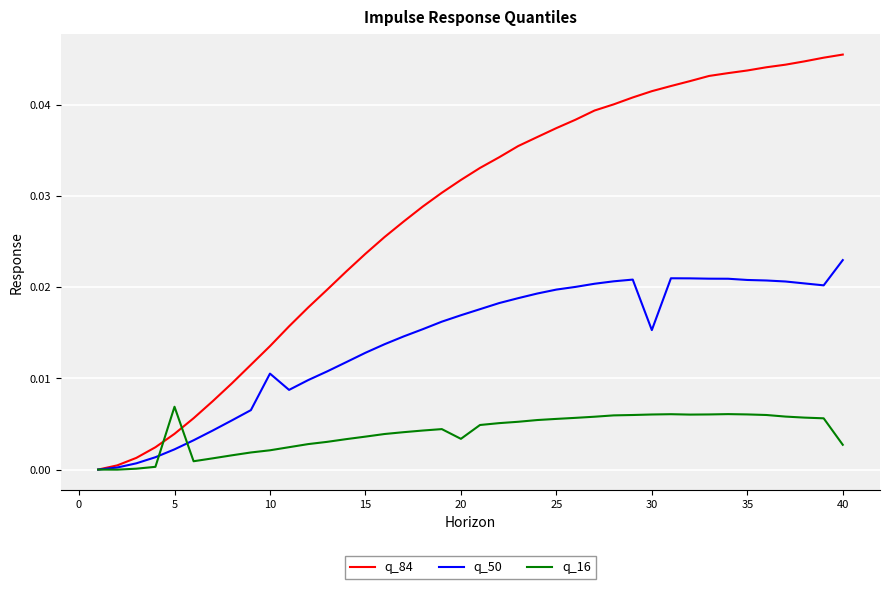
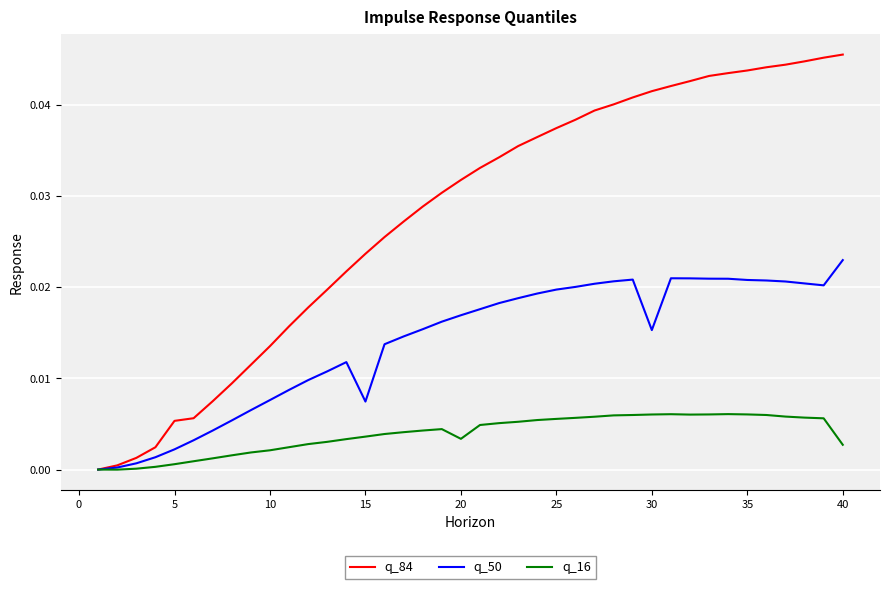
q_84, 5: 0.004 -> 0.005
q_16, 5: 0.007 -> 0.001
q_50, 10: 0.011 -> 0.008
q_50, 15: 0.013 -> 0.007
